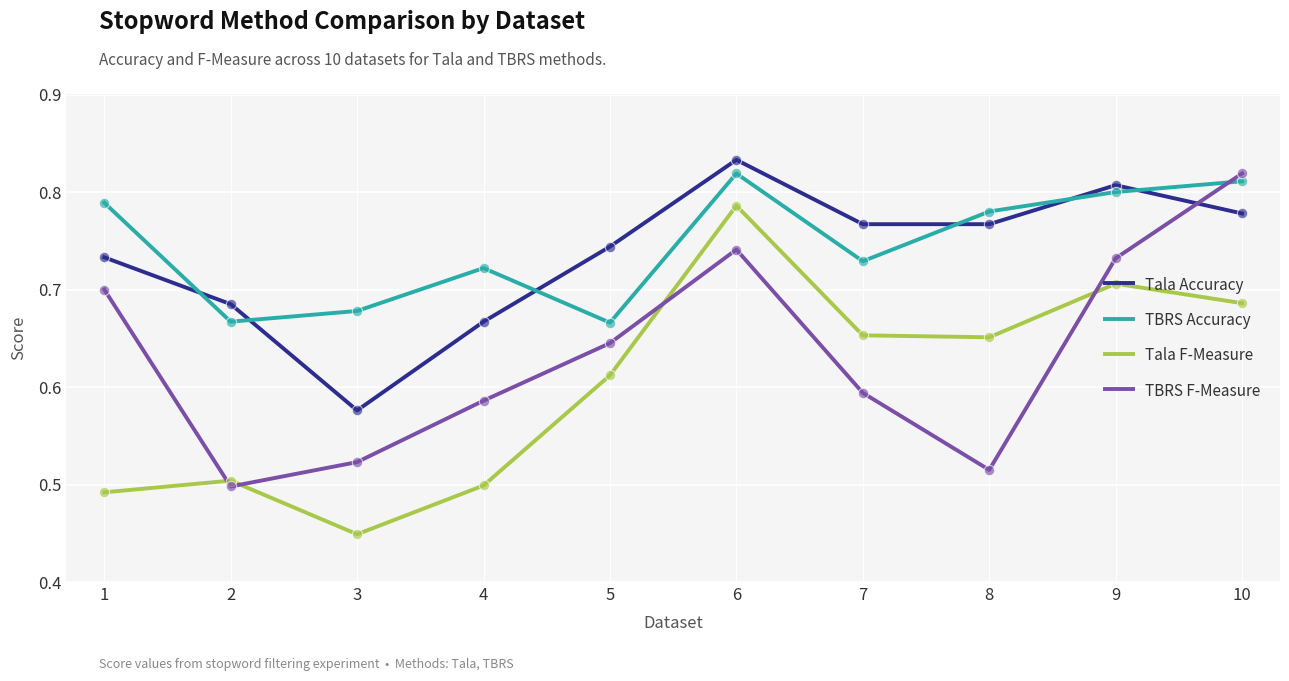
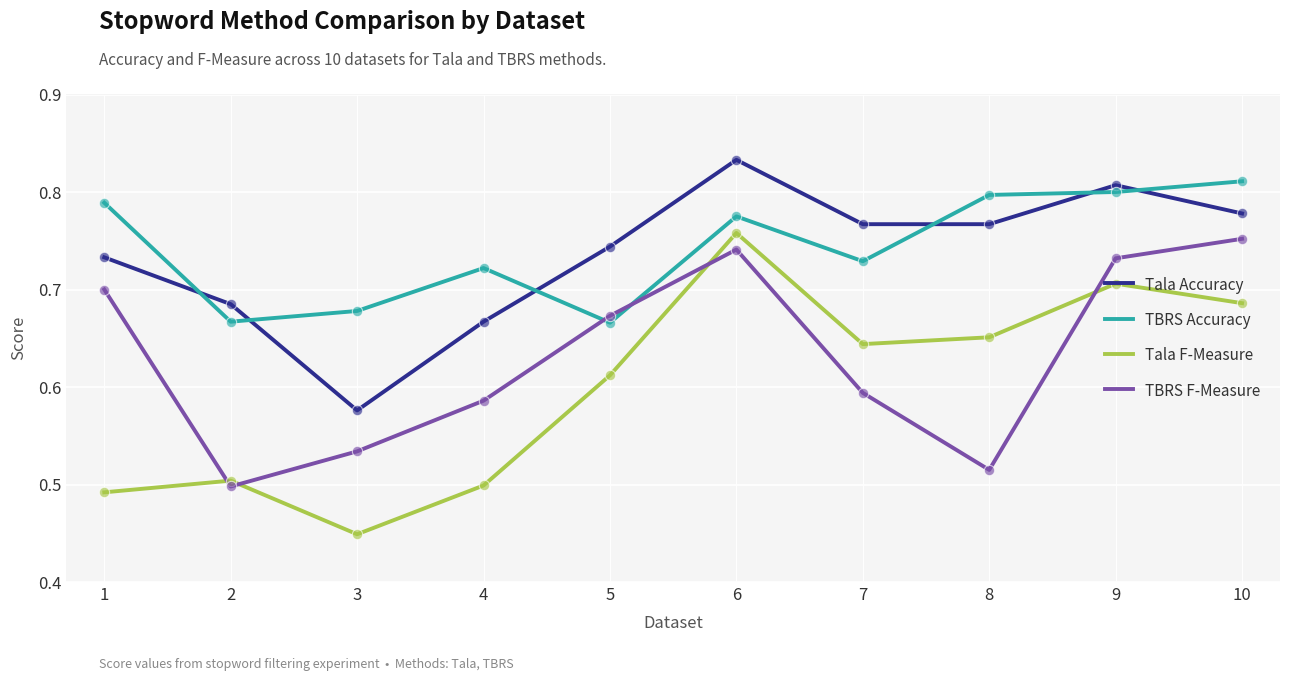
TBRS F-Measure, 3: 0.52 -> 0.53
TBRS F-Measure, 5: 0.65 -> 0.67
TBRS Accuracy, 6: 0.82 -> 0.78
Tala F-Measure, 6: 0.79 -> 0.76
Tala F-Measure, 7: 0.65 -> 0.64
TBRS Accuracy, 8: 0.78 -> 0.80
TBRS F-Measure, 10: 0.82 -> 0.75
